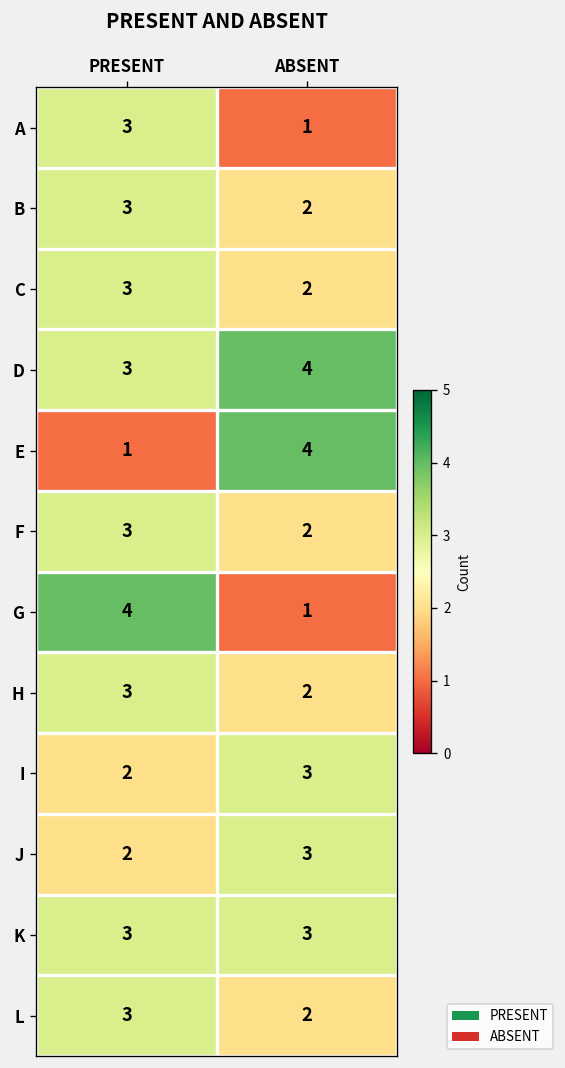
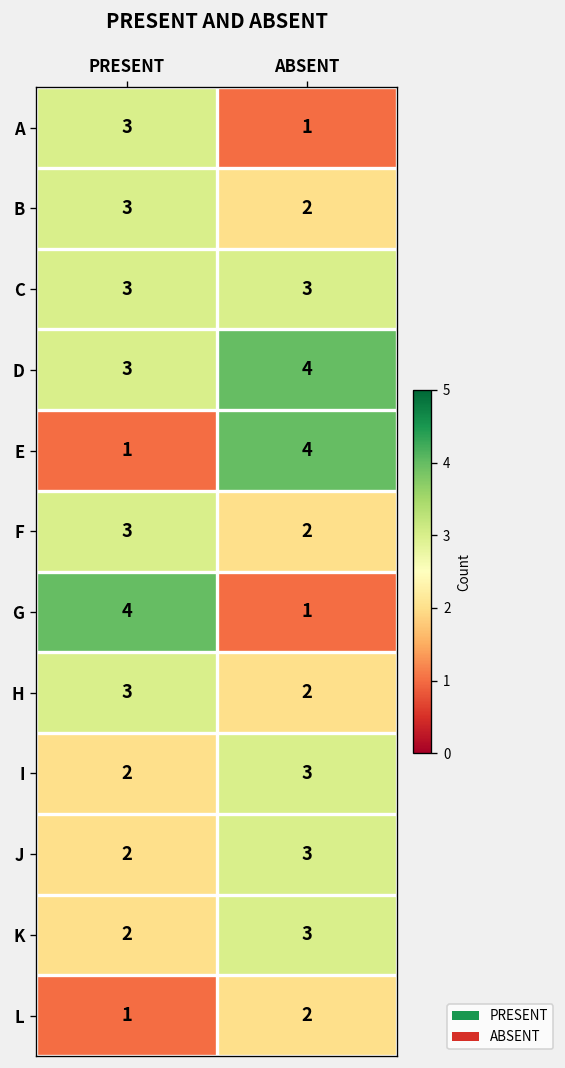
C, ABSENT: 2 -> 3
K, PRESENT: 3 -> 2
L, PRESENT: 3 -> 1
